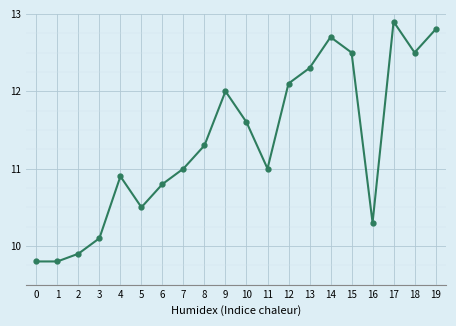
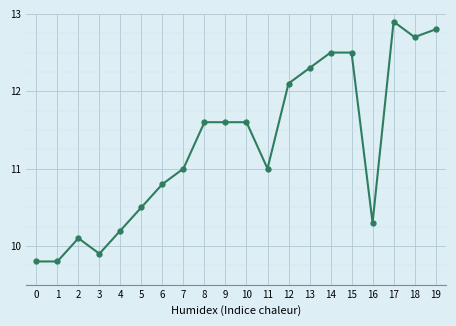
2: 9.9 -> 10.1
3: 10.1 -> 9.9
4: 10.9 -> 10.2
8: 11.3 -> 11.6
9: 12.0 -> 11.6
14: 12.7 -> 12.5
18: 12.5 -> 12.7
